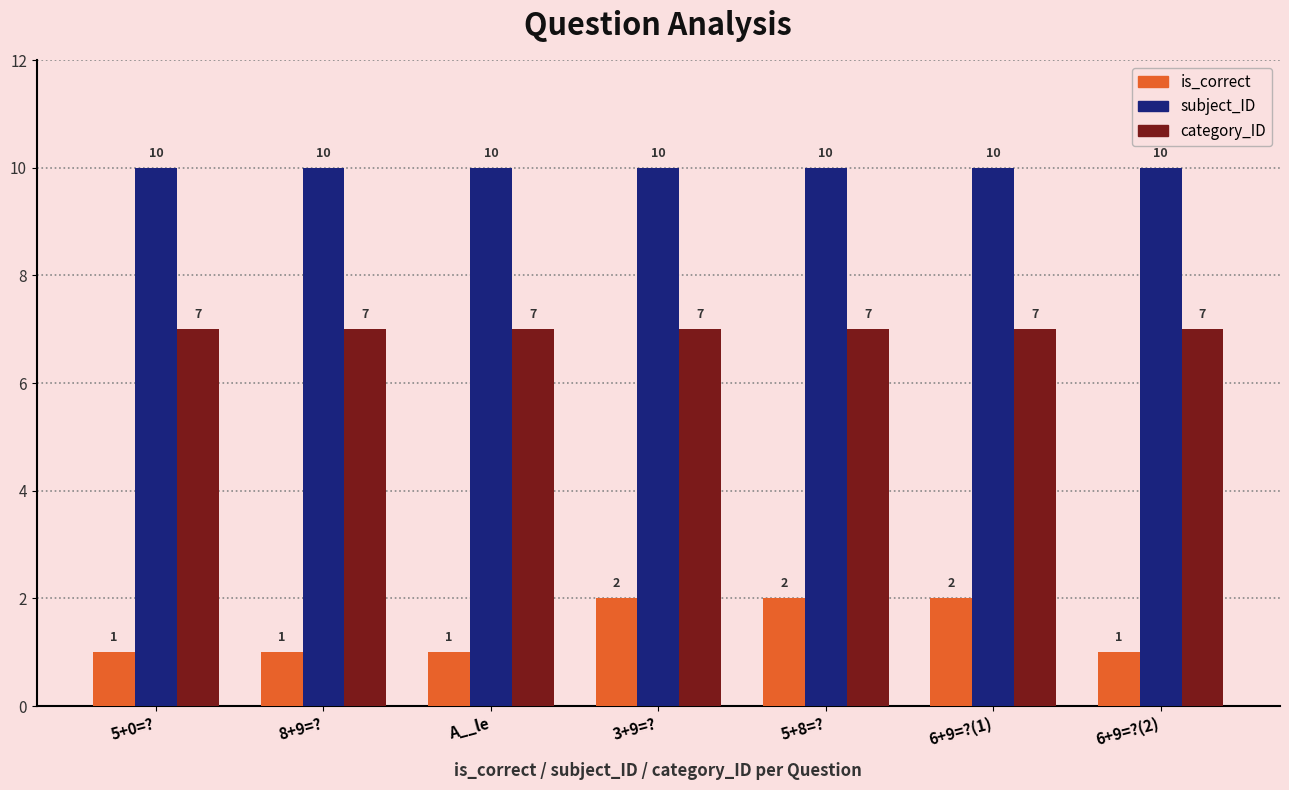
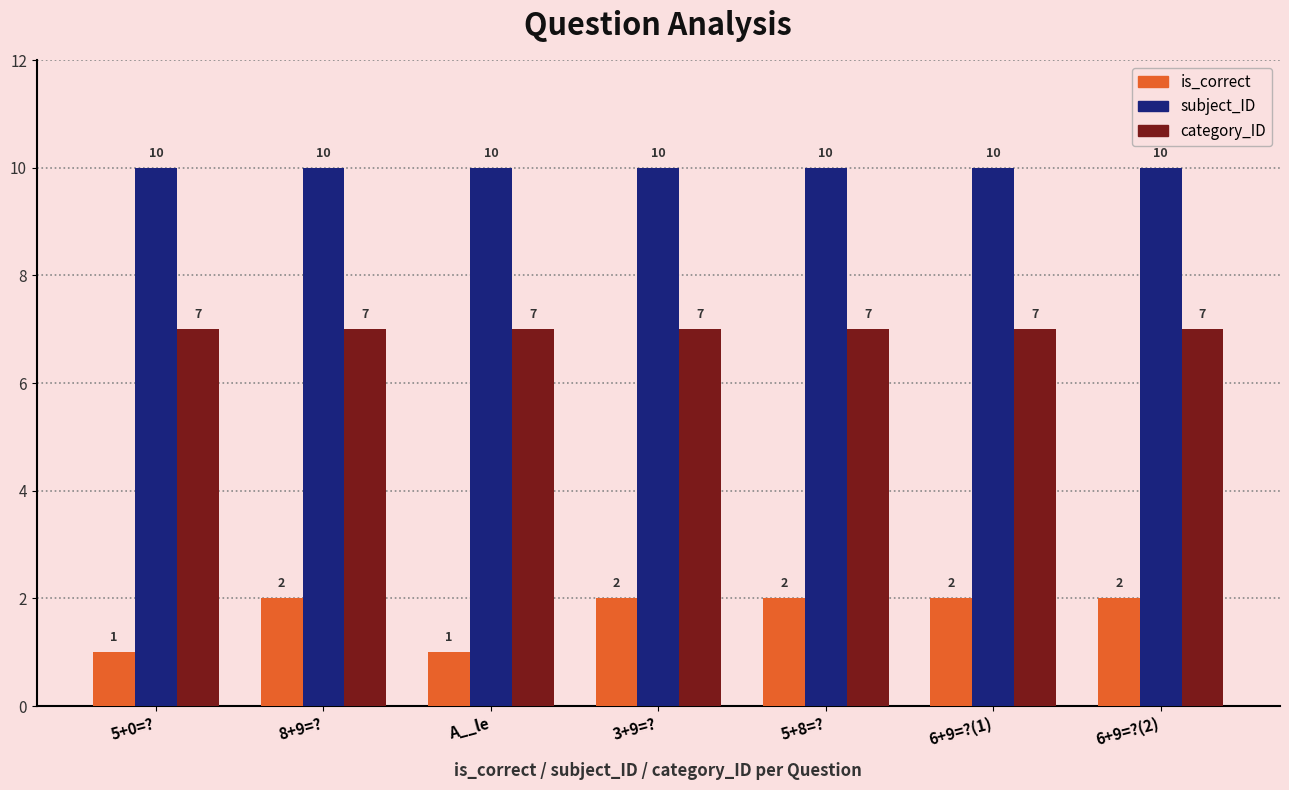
is_correct, 8+9=?: 1 -> 2
is_correct, 6+9=?(2): 1 -> 2
